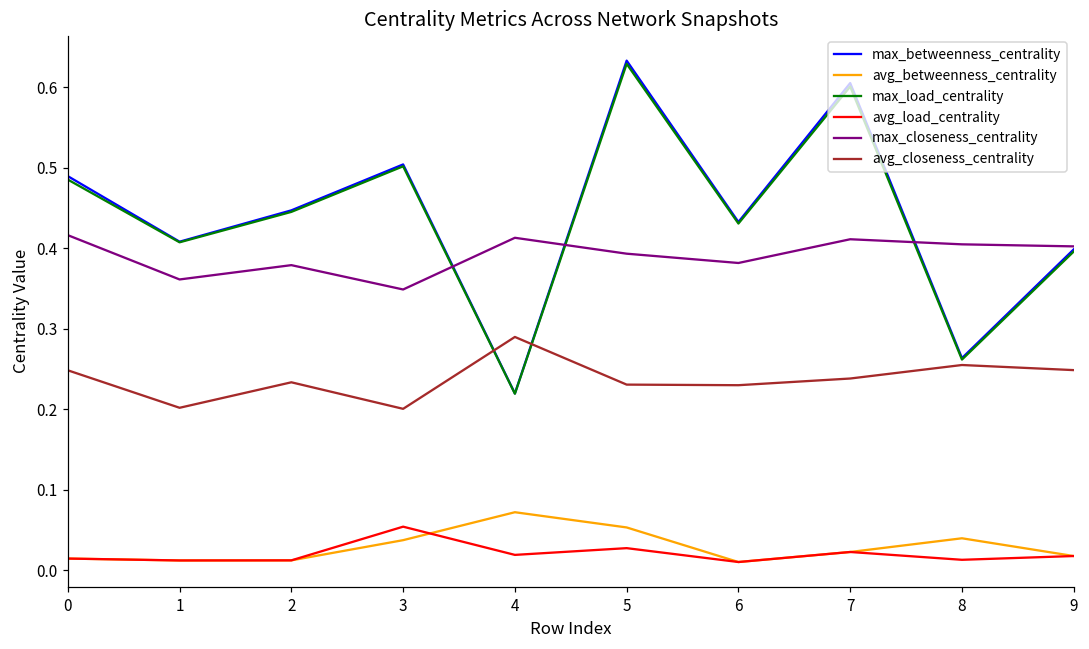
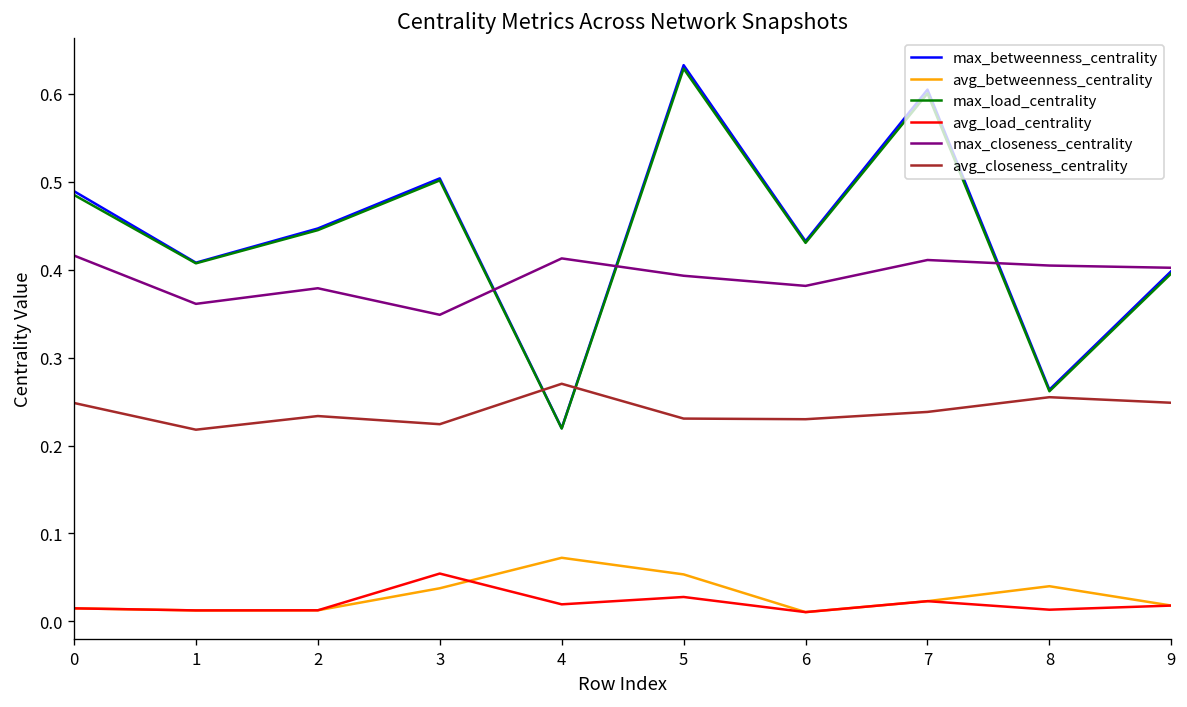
avg_closeness_centrality, 1: 0.20 -> 0.22
avg_closeness_centrality, 3: 0.20 -> 0.22
avg_closeness_centrality, 4: 0.29 -> 0.27
